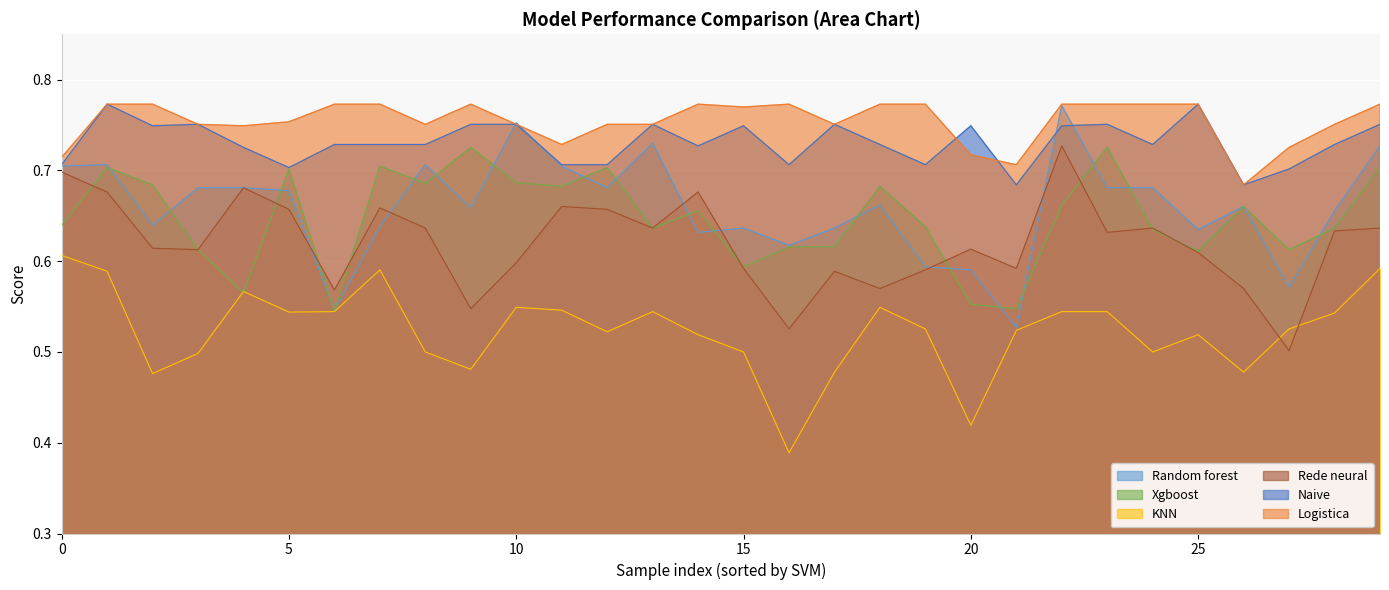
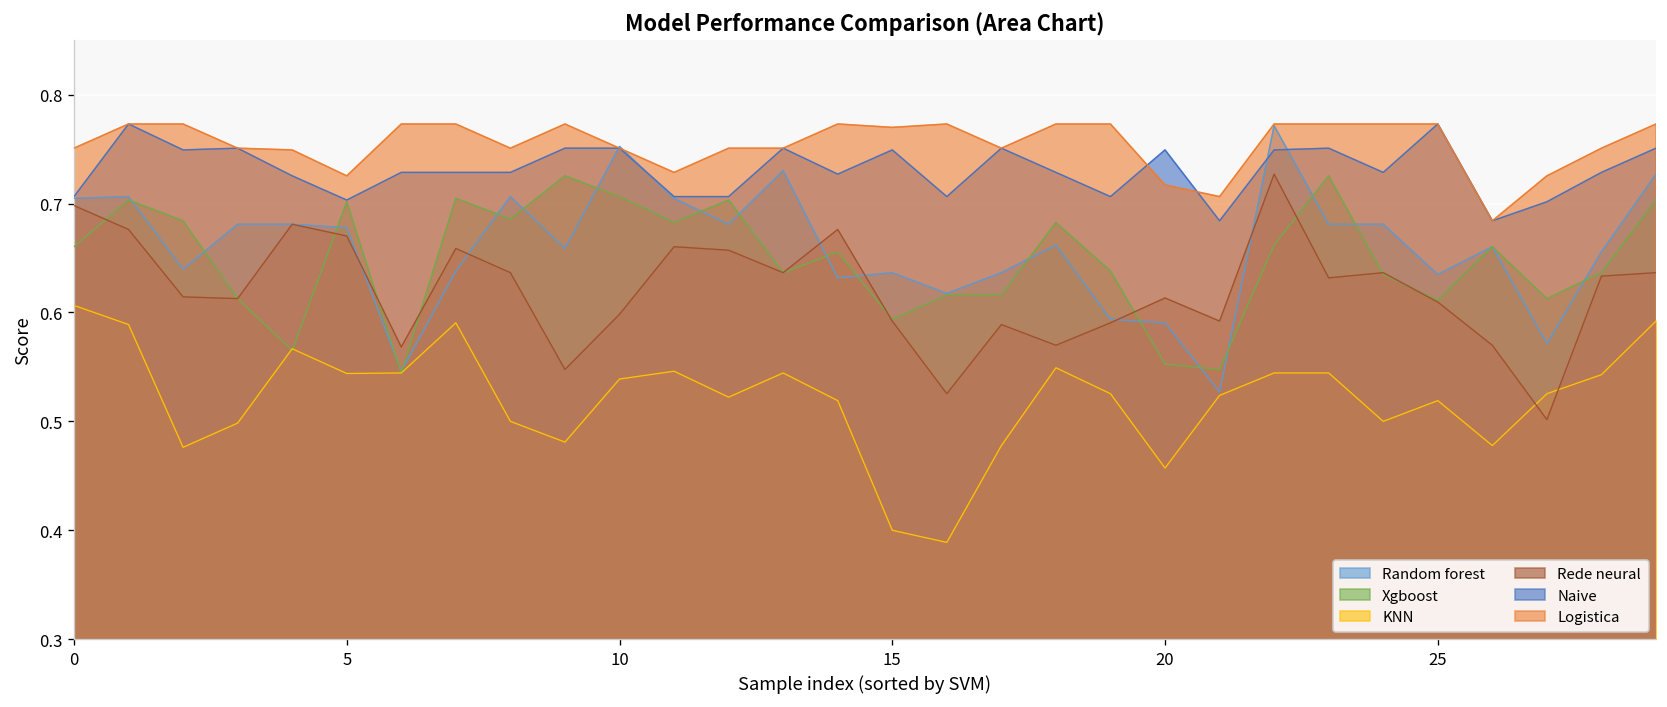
Xgboost, 0: 0.64 -> 0.66
Logistica, 0: 0.71 -> 0.75
Rede neural, 5: 0.66 -> 0.67
Logistica, 5: 0.75 -> 0.73
Xgboost, 10: 0.69 -> 0.71
KNN, 10: 0.55 -> 0.54
KNN, 15: 0.5 -> 0.4
KNN, 20: 0.42 -> 0.46
